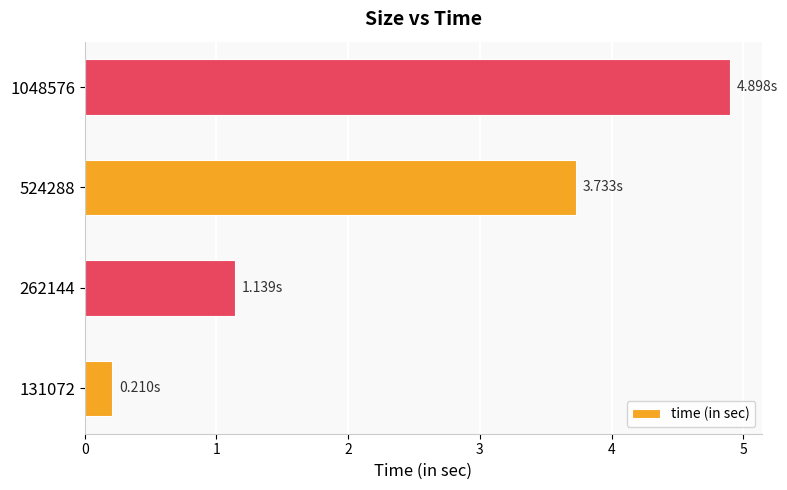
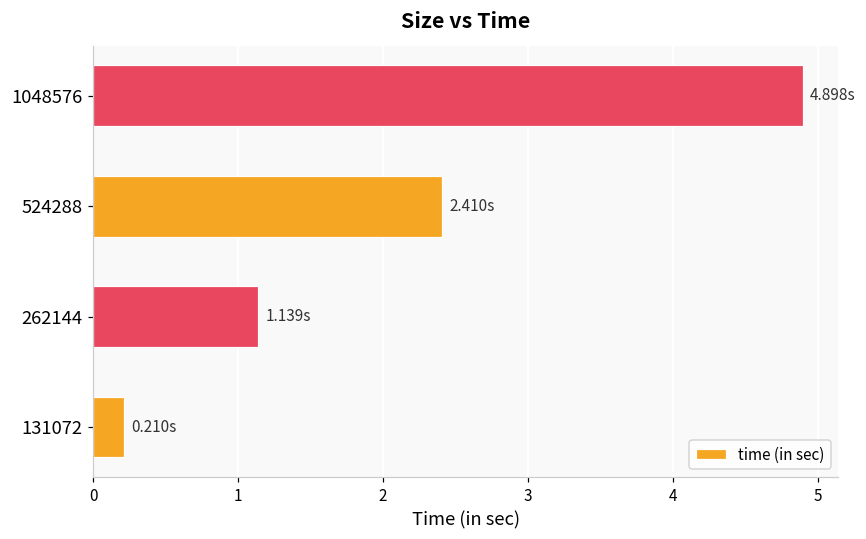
524288: 3.733s -> 2.410s
